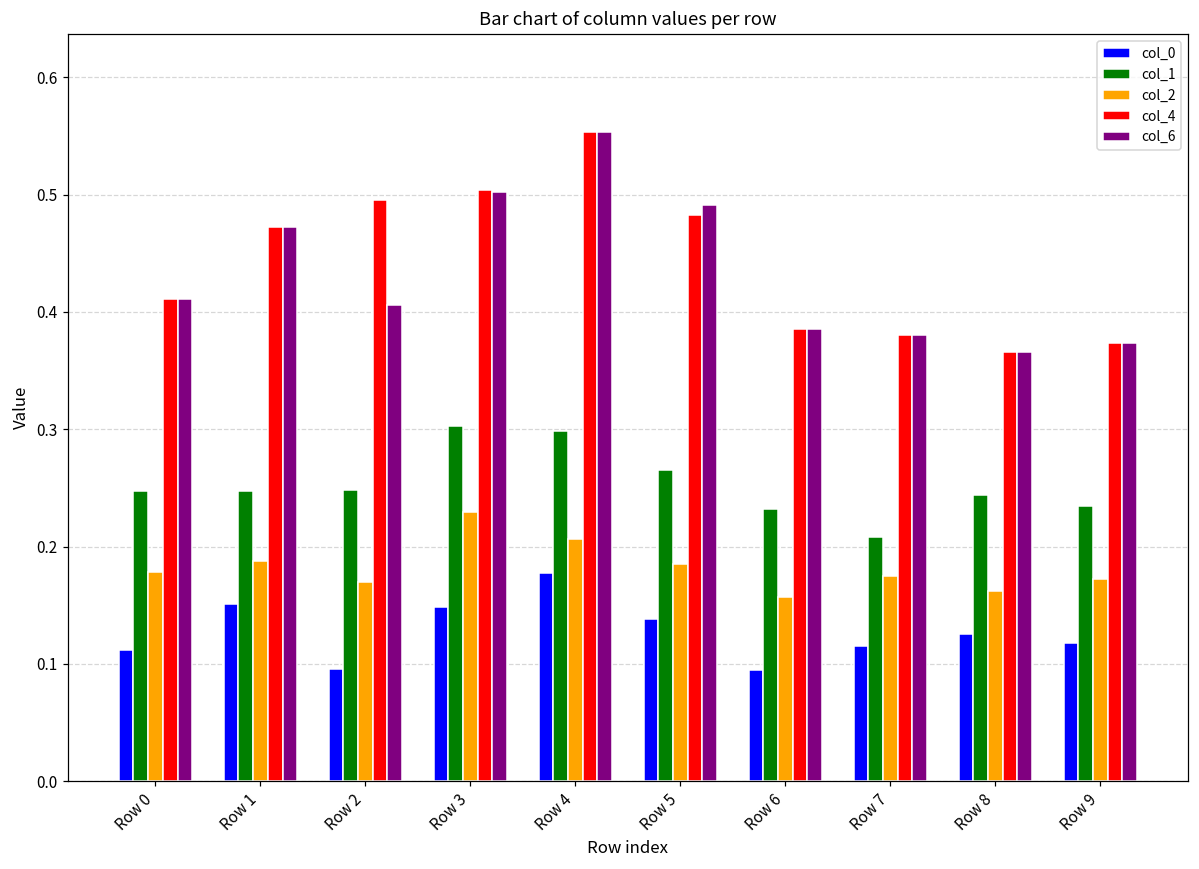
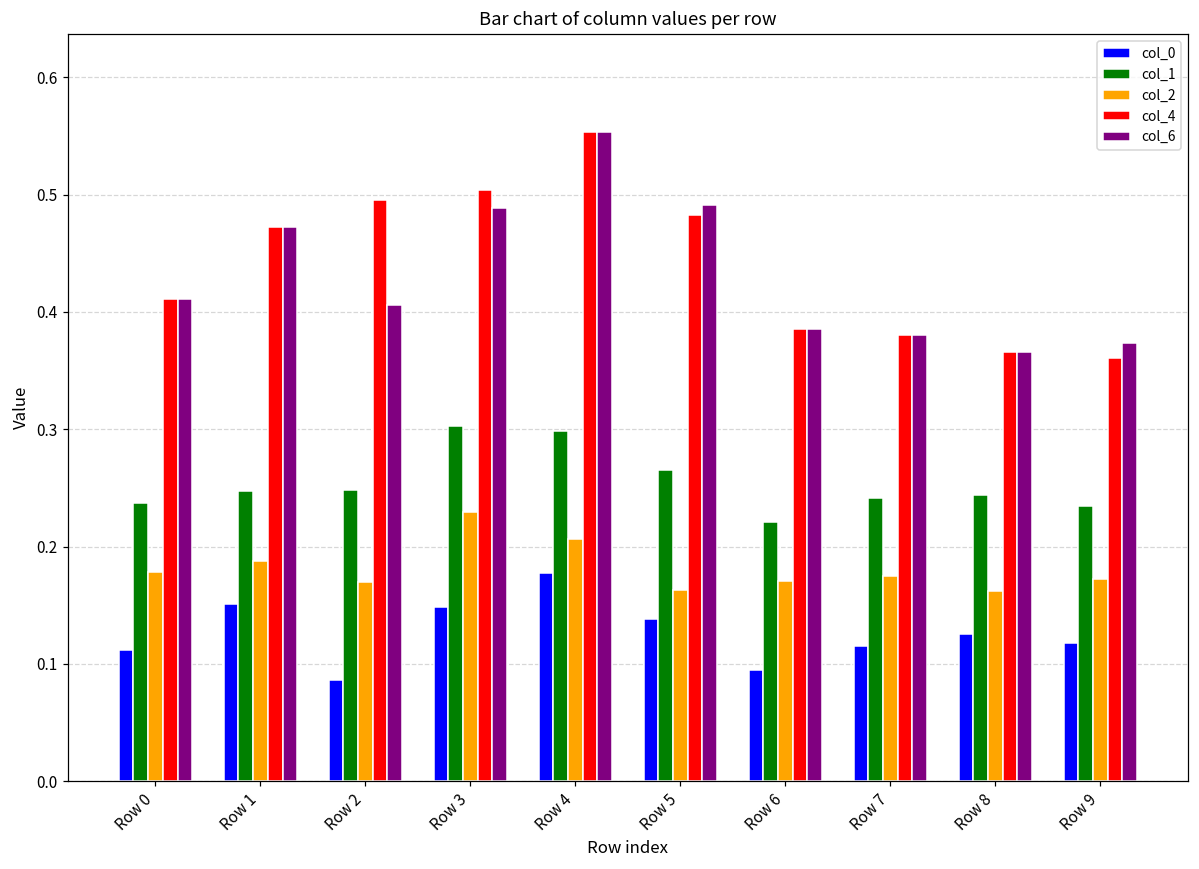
col_1, Row 0: 0.247 -> 0.237
col_0, Row 2: 0.095 -> 0.086
col_6, Row 3: 0.502 -> 0.489
col_2, Row 5: 0.185 -> 0.163
col_1, Row 6: 0.232 -> 0.221
col_2, Row 6: 0.157 -> 0.171
col_1, Row 7: 0.208 -> 0.241
col_4, Row 9: 0.374 -> 0.361
